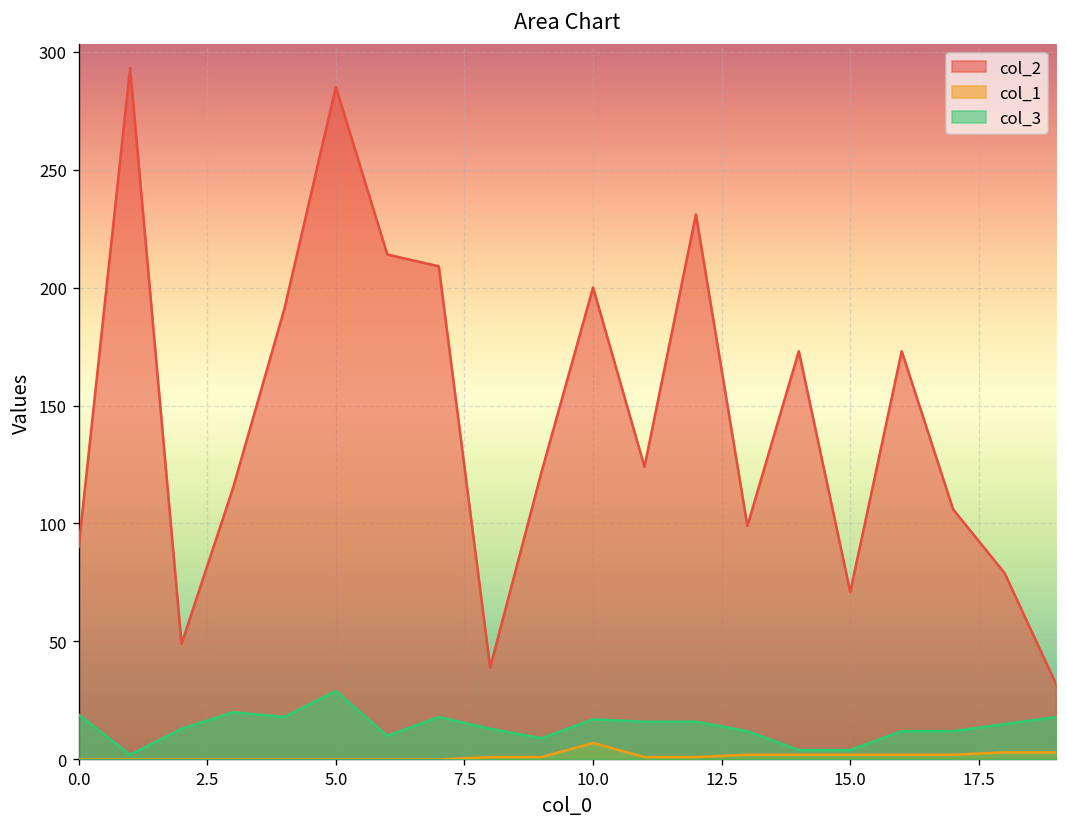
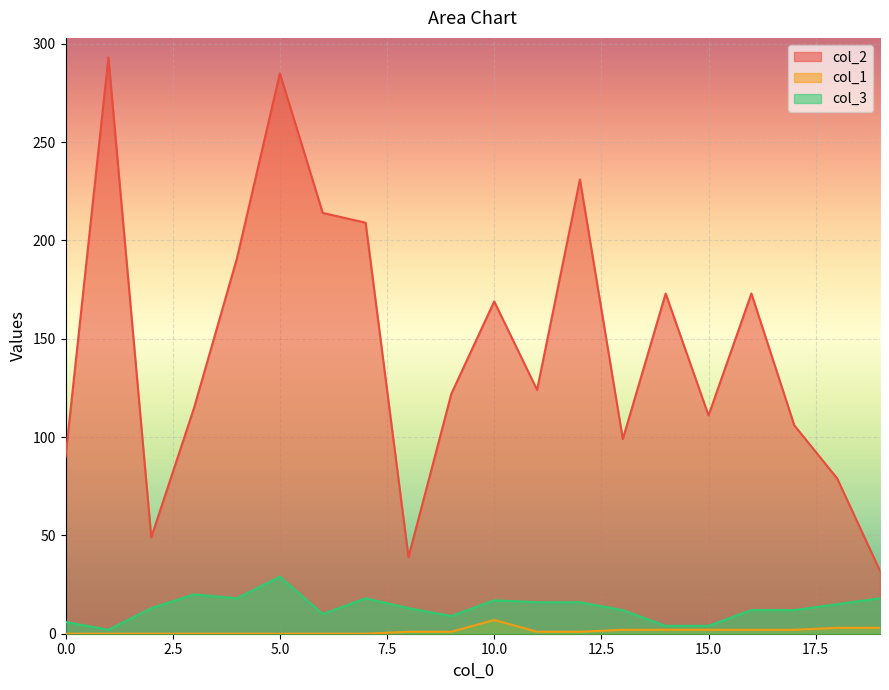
col_3, 0.0: 19 -> 6
col_2, 10.0: 200 -> 169
col_2, 15.0: 71 -> 111
